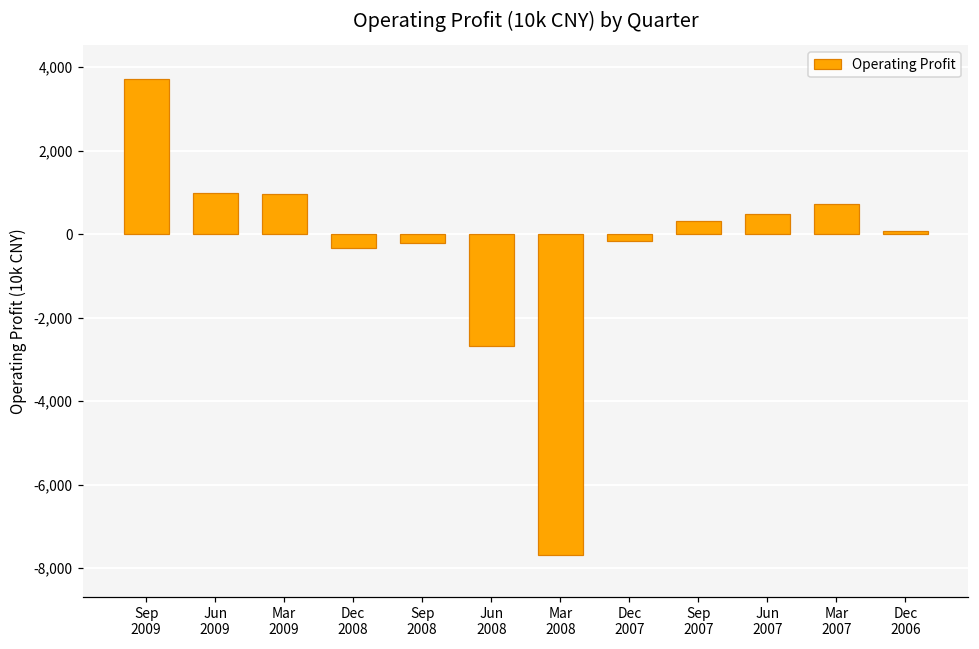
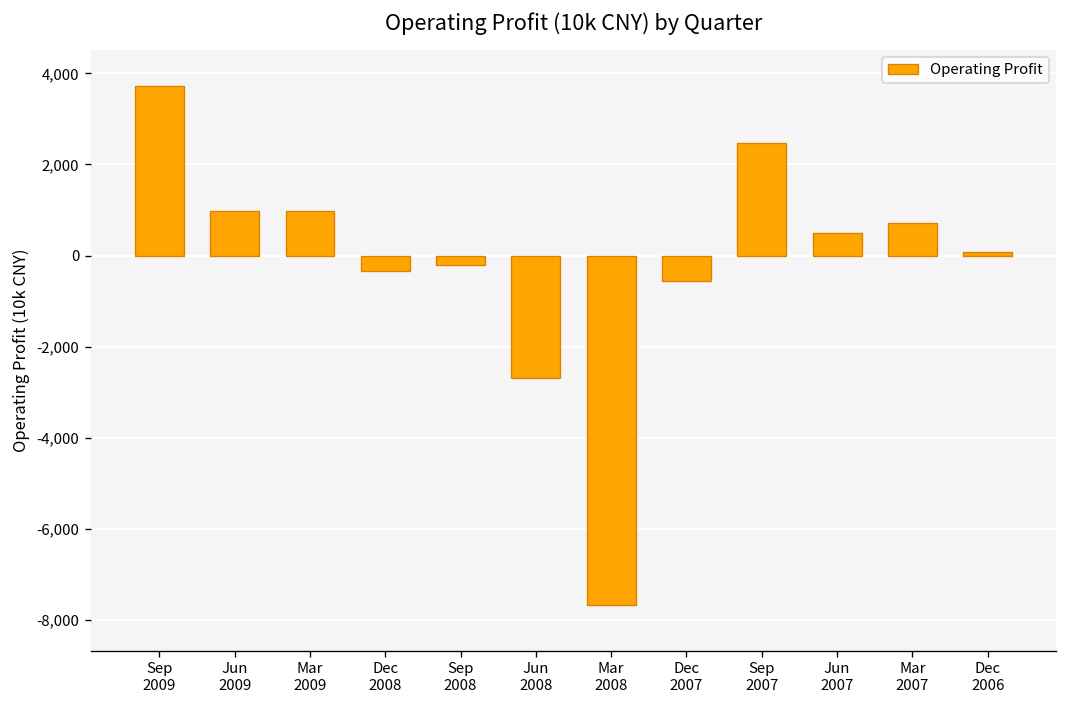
Dec 2007: -200 -> -600
Sep 2007: 300 -> 2,500
